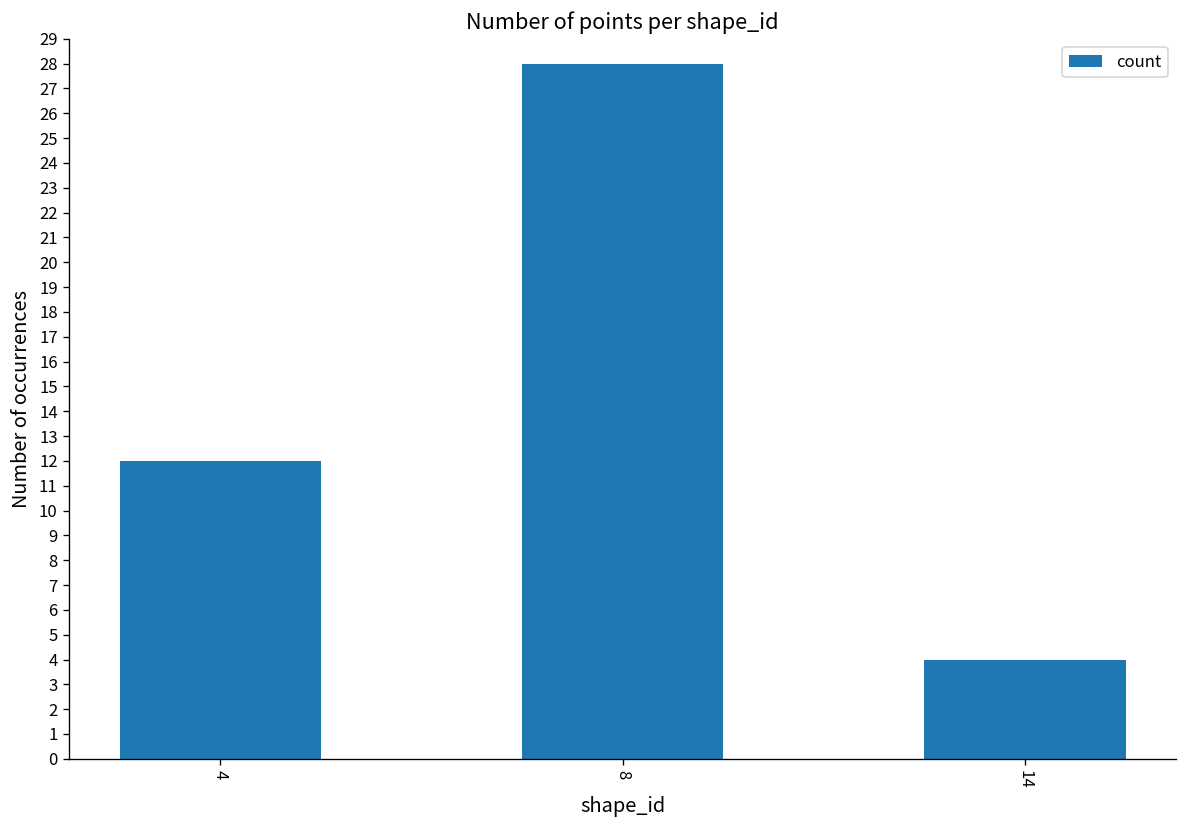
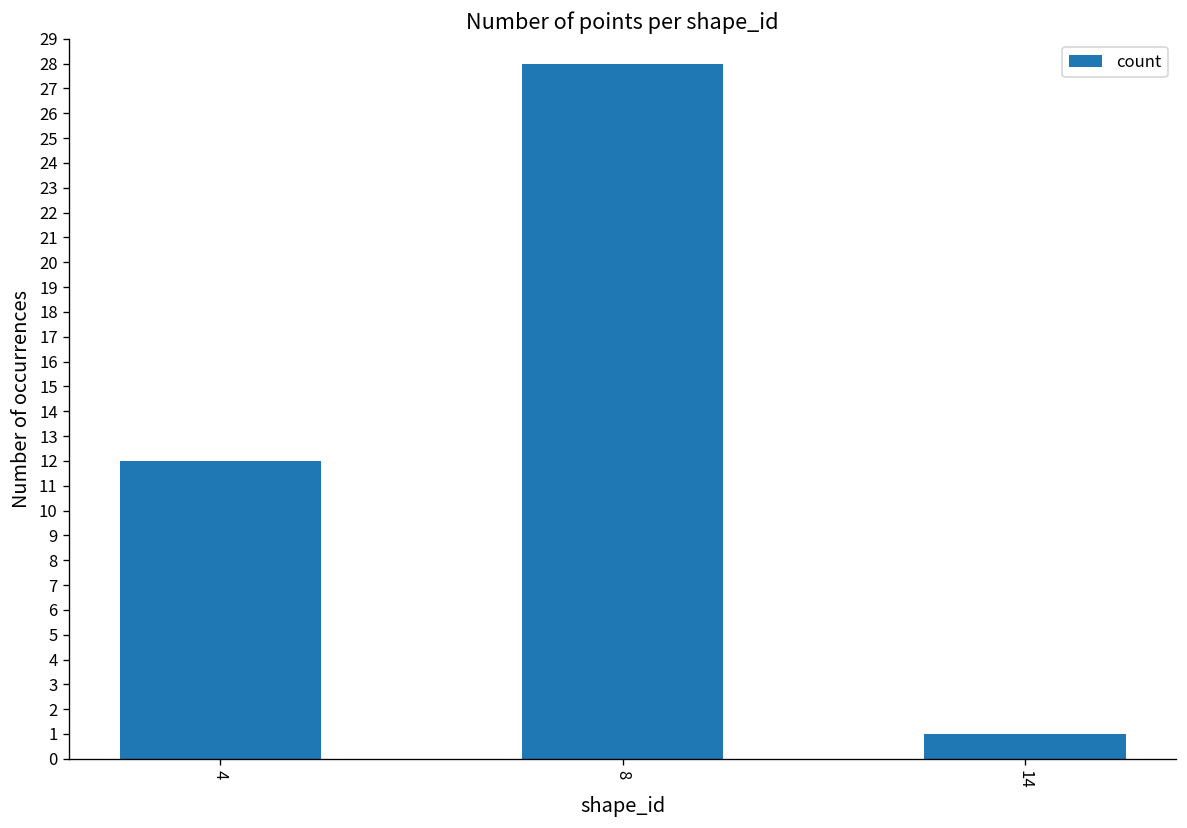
14: 4 -> 1
